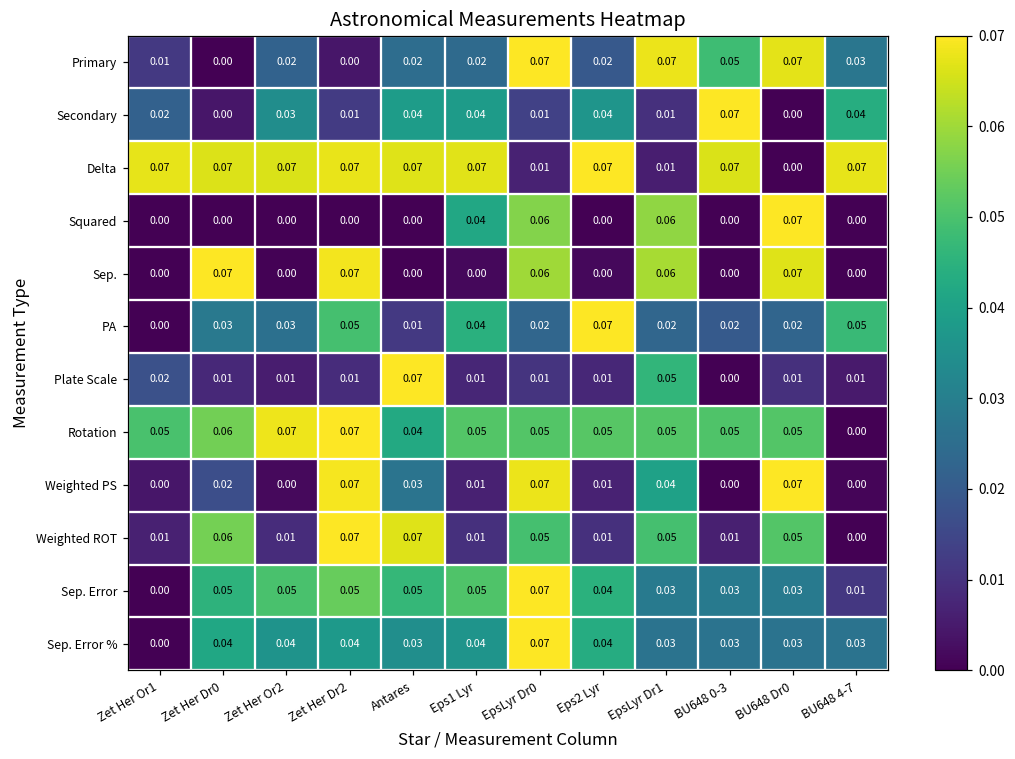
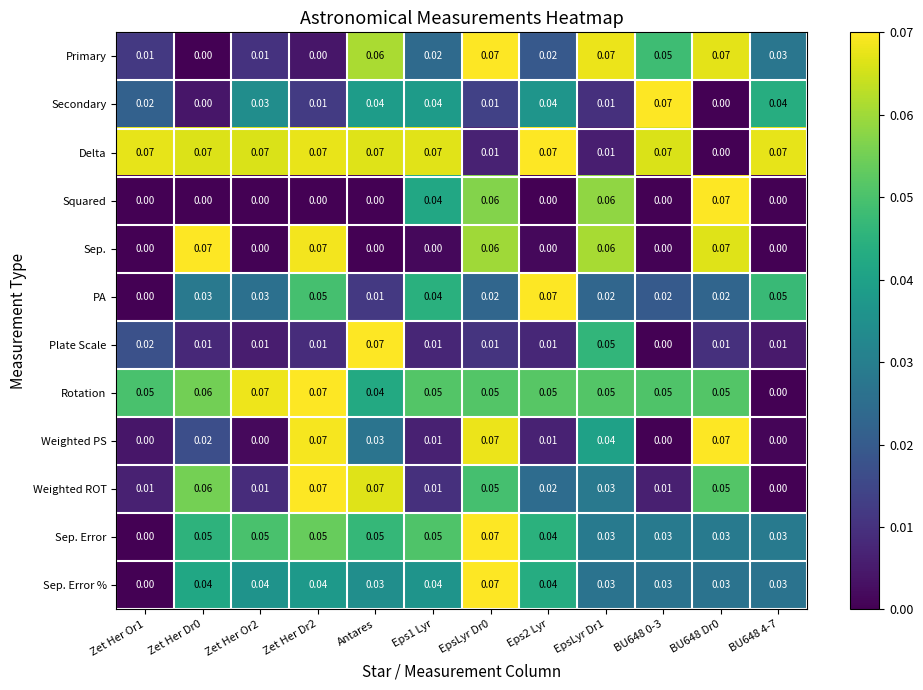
Primary, Zet Her Or2: 0.02 -> 0.01
Primary, Antares: 0.02 -> 0.06
Weighted ROT, Eps2 Lyr: 0.01 -> 0.02
Weighted ROT, EpsLyr Dr1: 0.05 -> 0.03
Sep. Error, BU648 4-7: 0.01 -> 0.03
